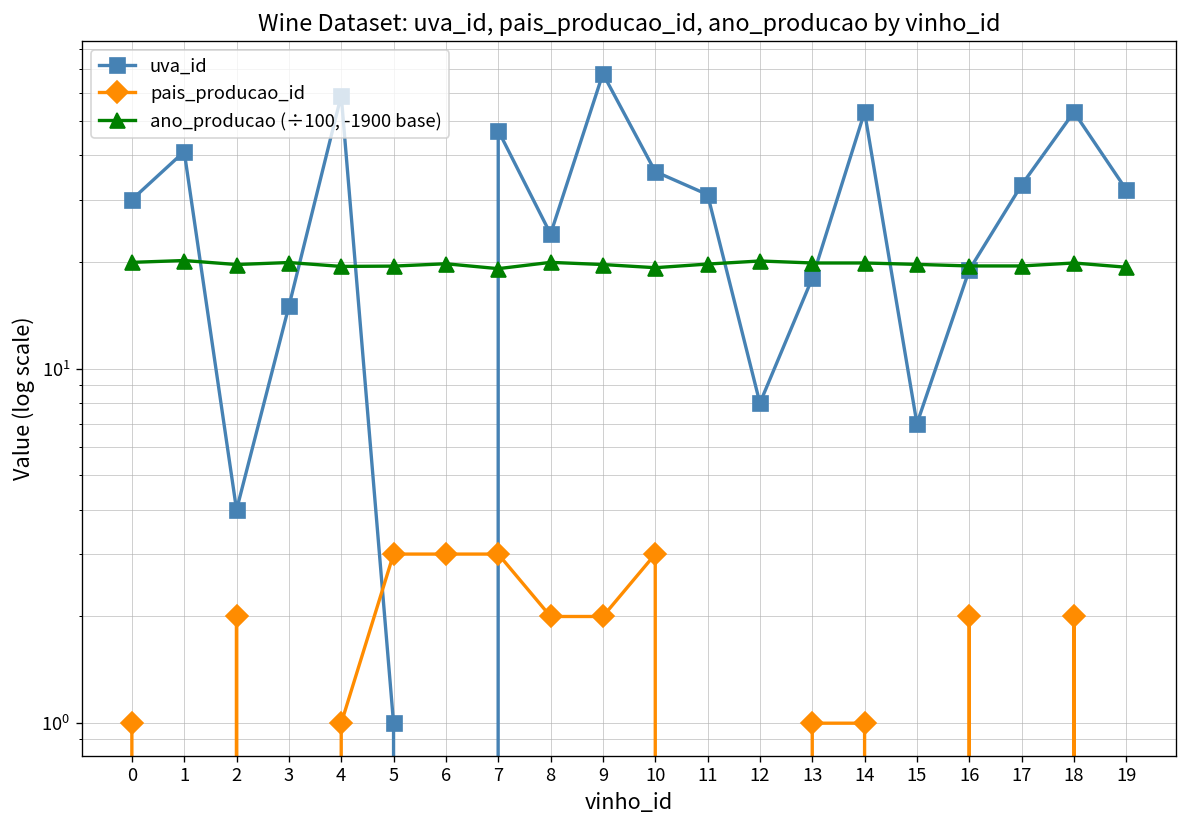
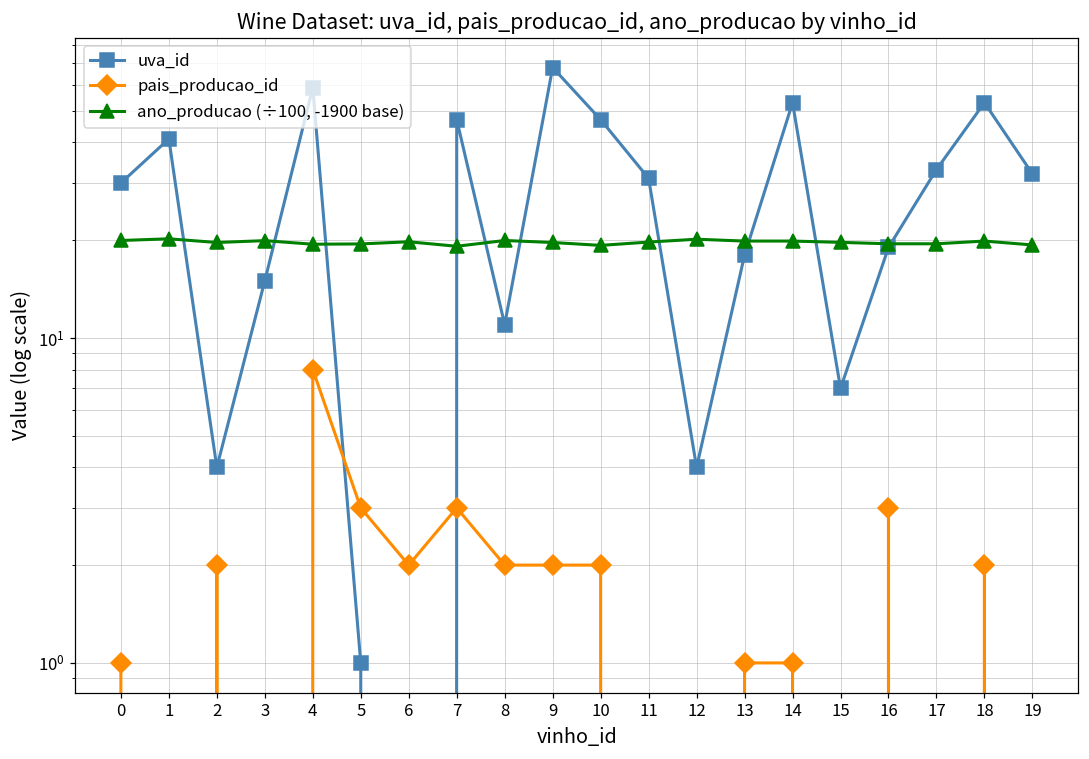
pais_producao_id, 4: 1 -> 8
pais_producao_id, 6: 3 -> 2
uva_id, 8: 24 -> 11
uva_id, 10: 36 -> 47
pais_producao_id, 10: 3 -> 2
uva_id, 12: 8 -> 4
pais_producao_id, 16: 2 -> 3
